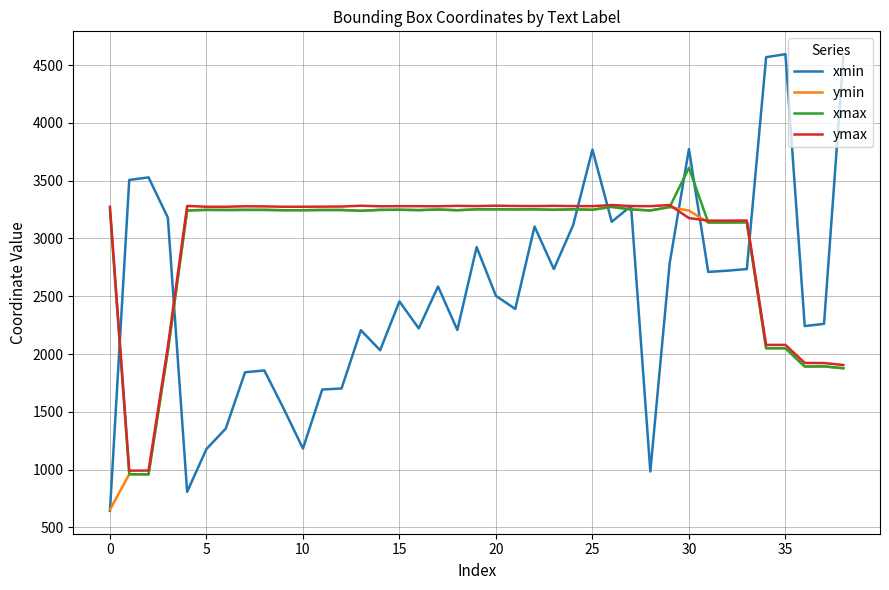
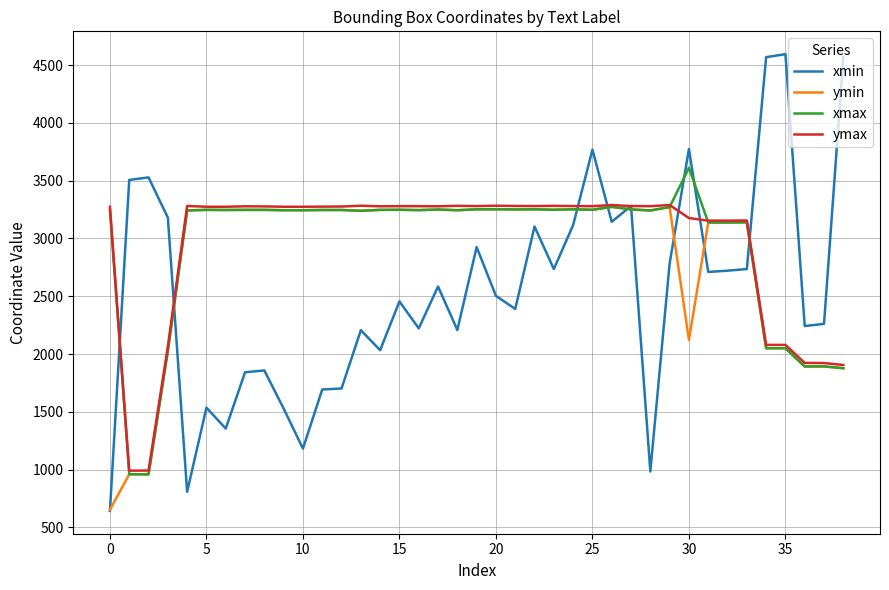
xmin, 5: 1180 -> 1540
ymin, 30: 3240 -> 2120
